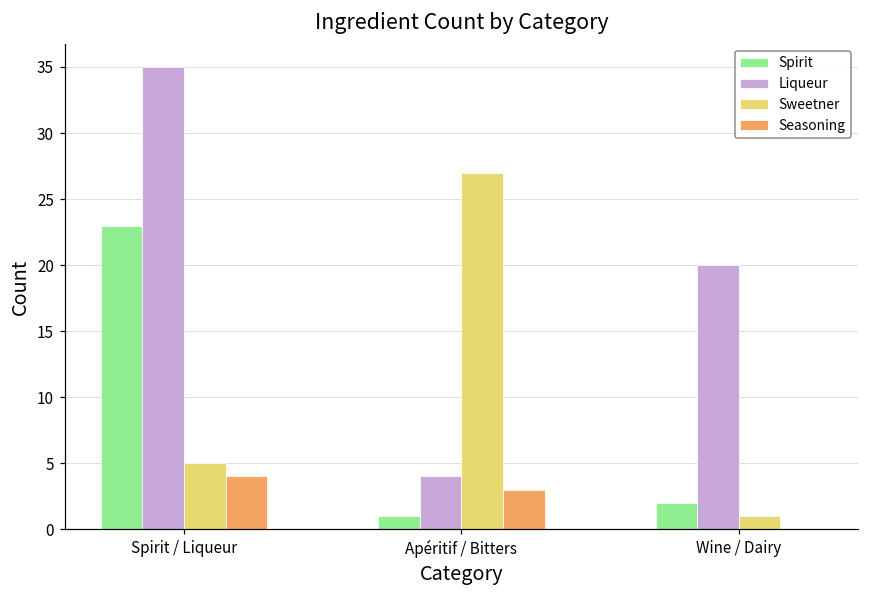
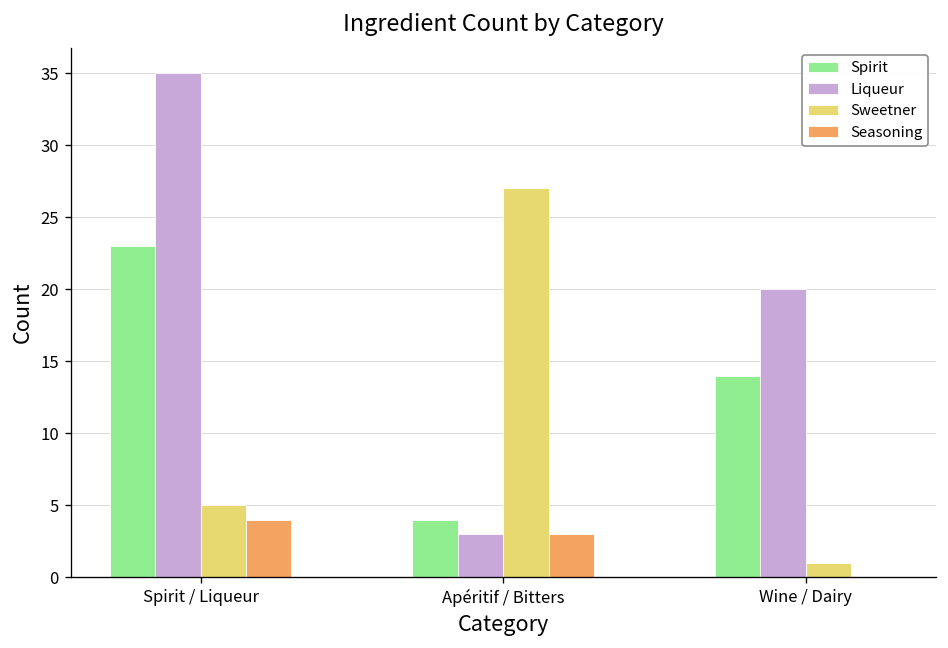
Spirit, Apéritif / Bitters: 1 -> 4
Liqueur, Apéritif / Bitters: 4 -> 3
Spirit, Wine / Dairy: 2 -> 14
